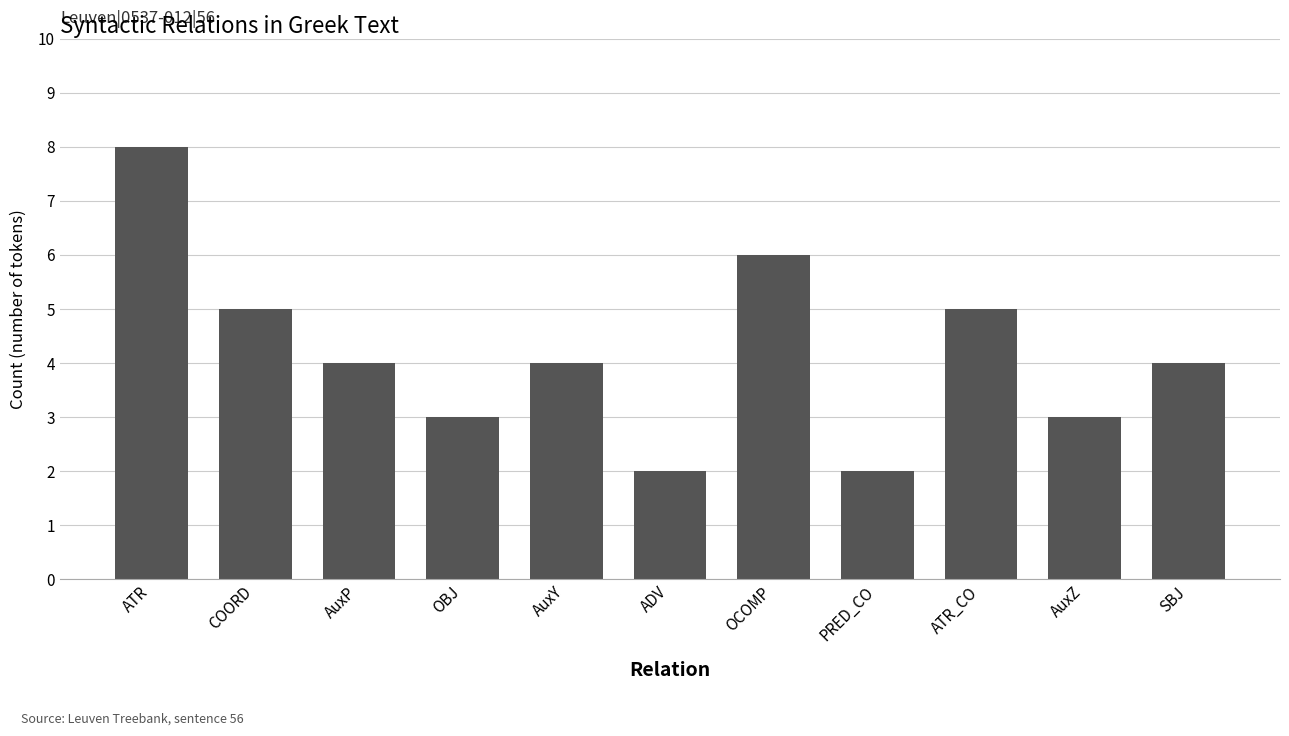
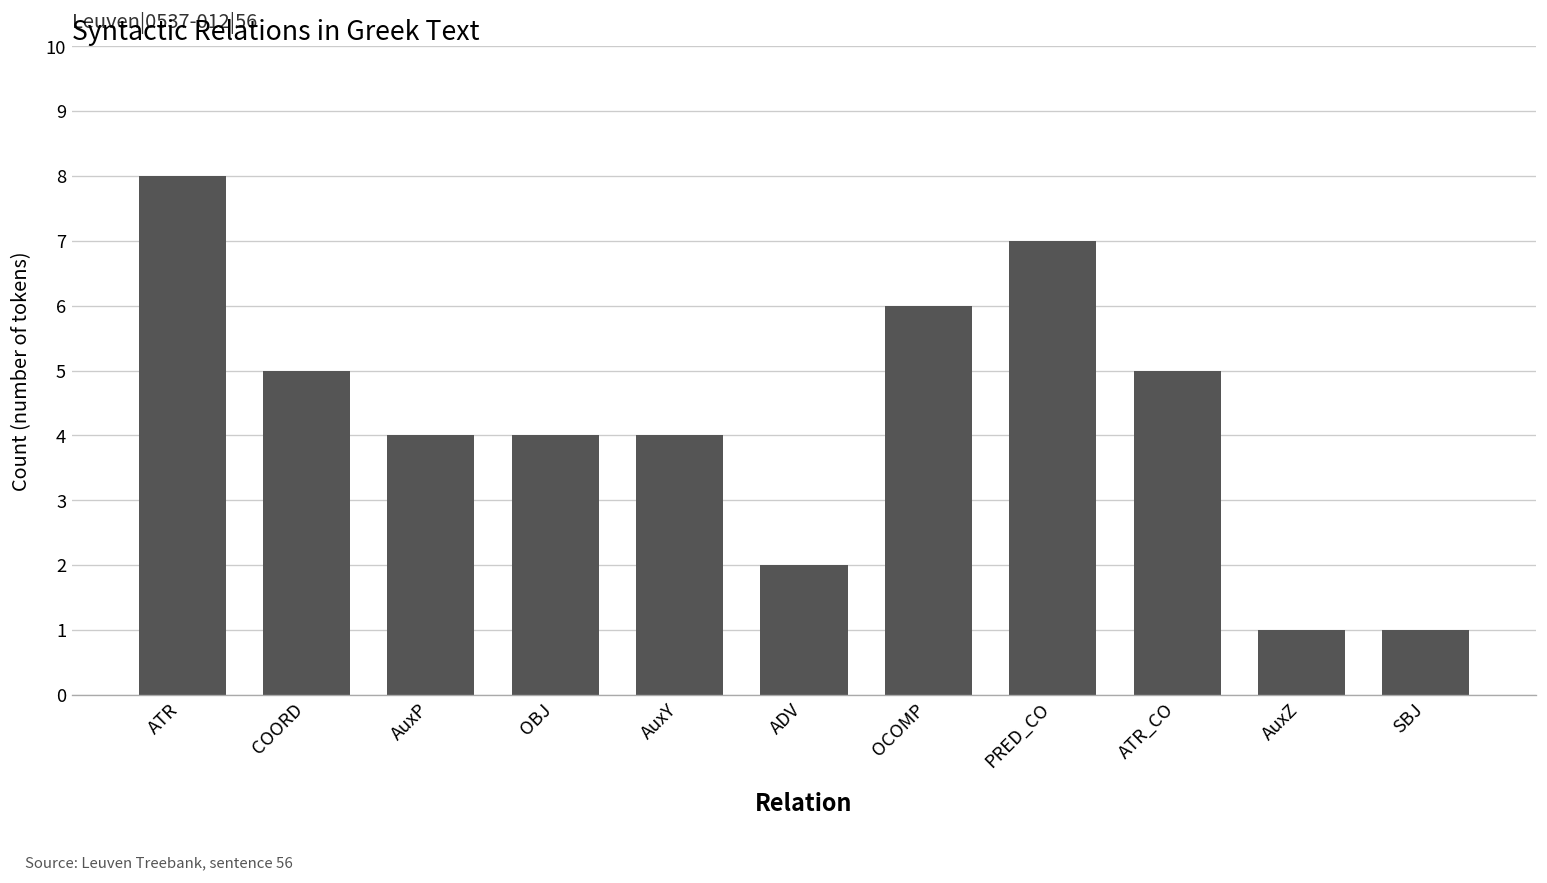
OBJ: 3 -> 4
PRED_CO: 2 -> 7
AuxZ: 3 -> 1
SBJ: 4 -> 1
